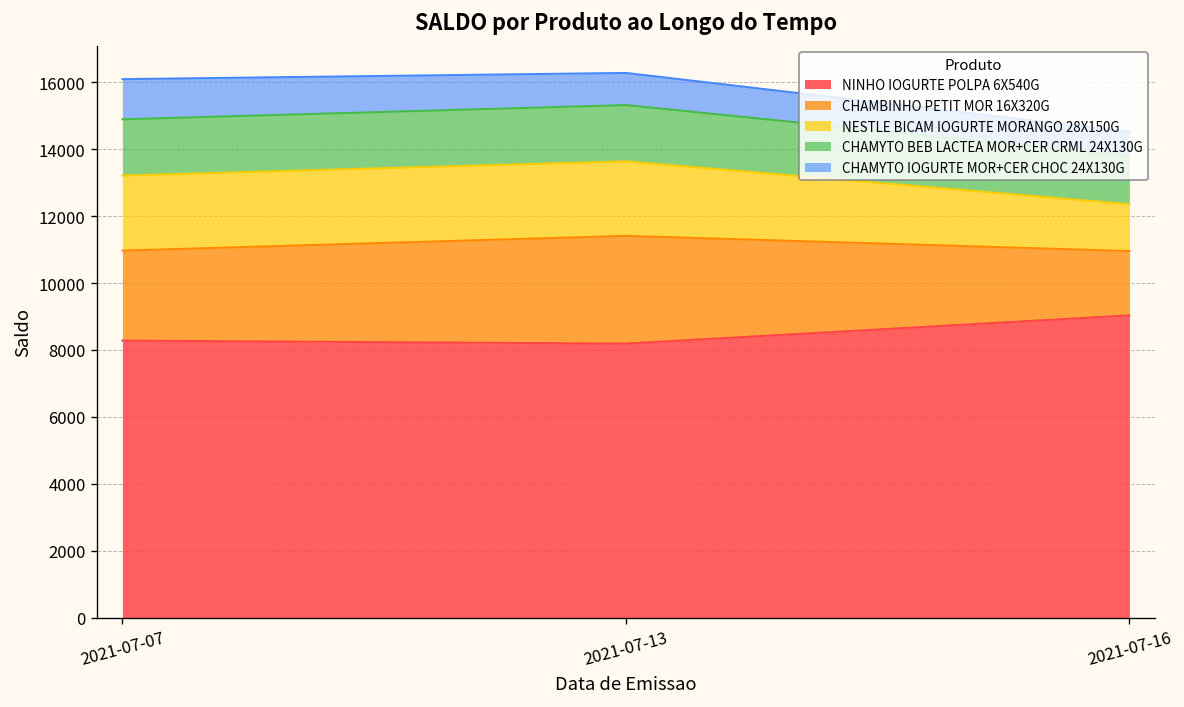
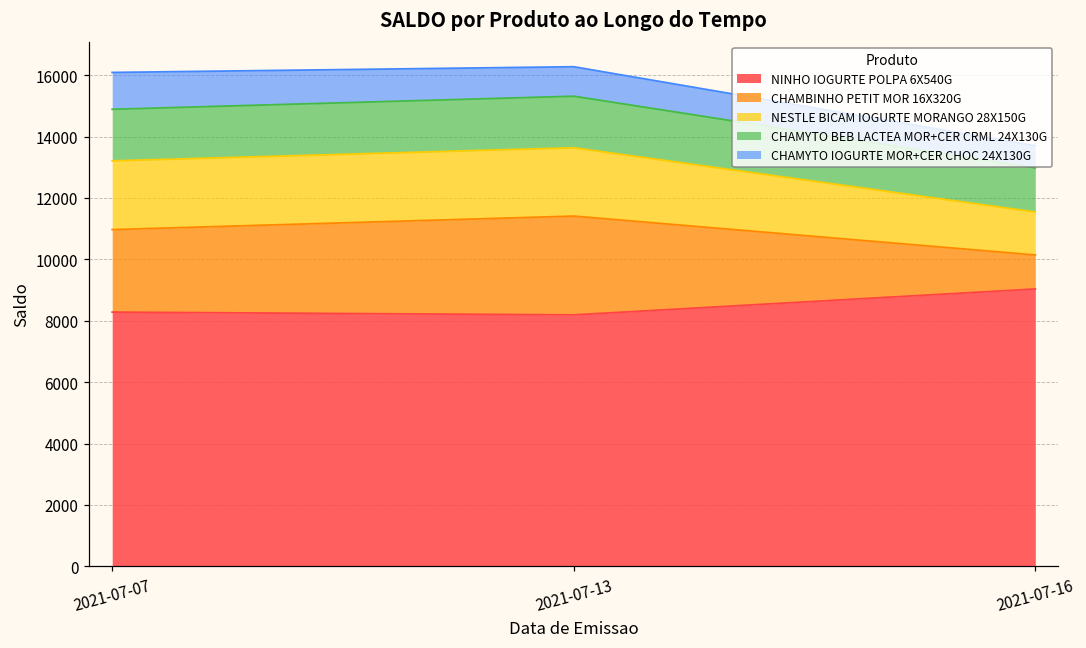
CHAMBINHO PETIT MOR 16X320G, 2021-07-16: 1900 -> 1100
